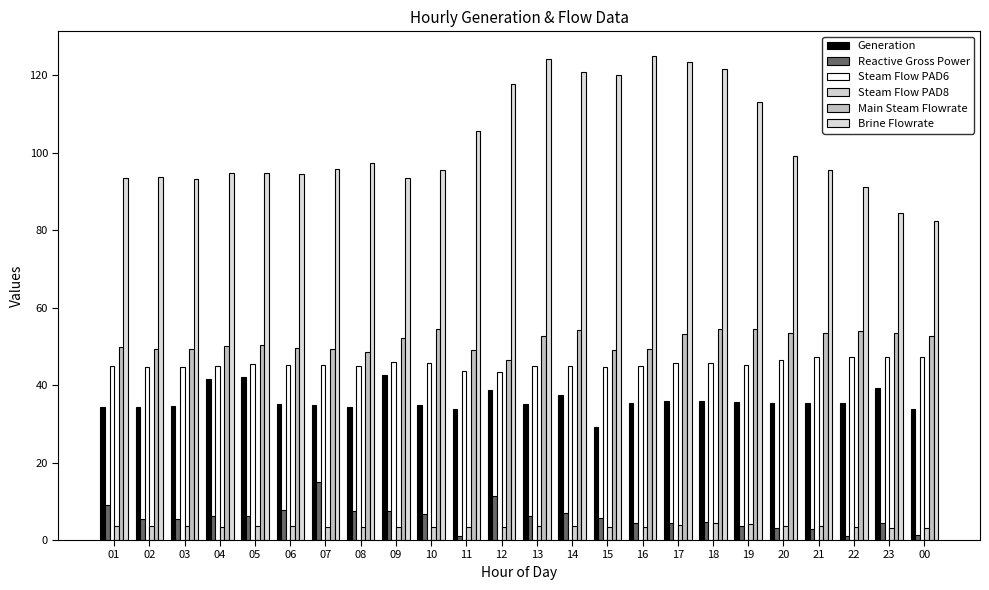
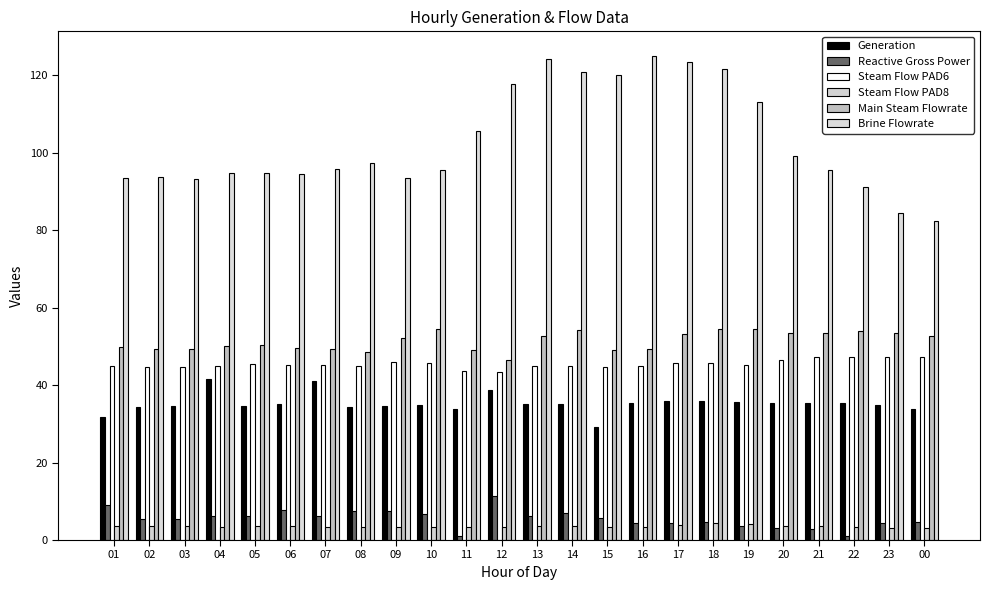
Generation, 01: 34 -> 32
Generation, 05: 42 -> 35
Generation, 07: 35 -> 41
Reactive Gross Power, 07: 15 -> 6
Generation, 09: 43 -> 35
Generation, 14: 38 -> 35
Generation, 23: 39 -> 35
Reactive Gross Power, 00: 1 -> 5
